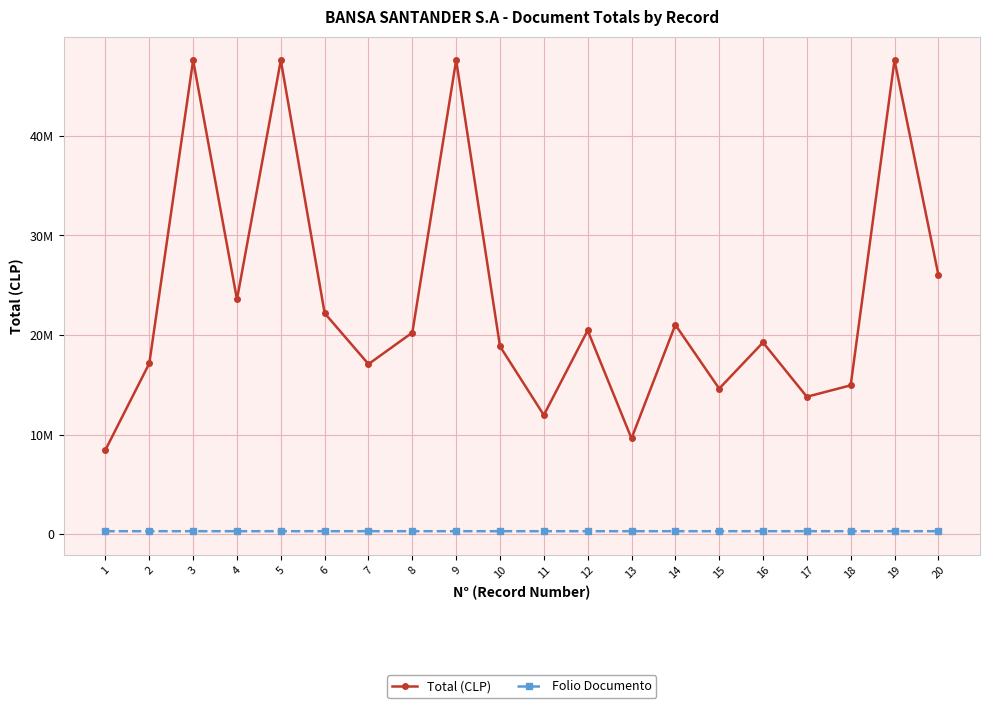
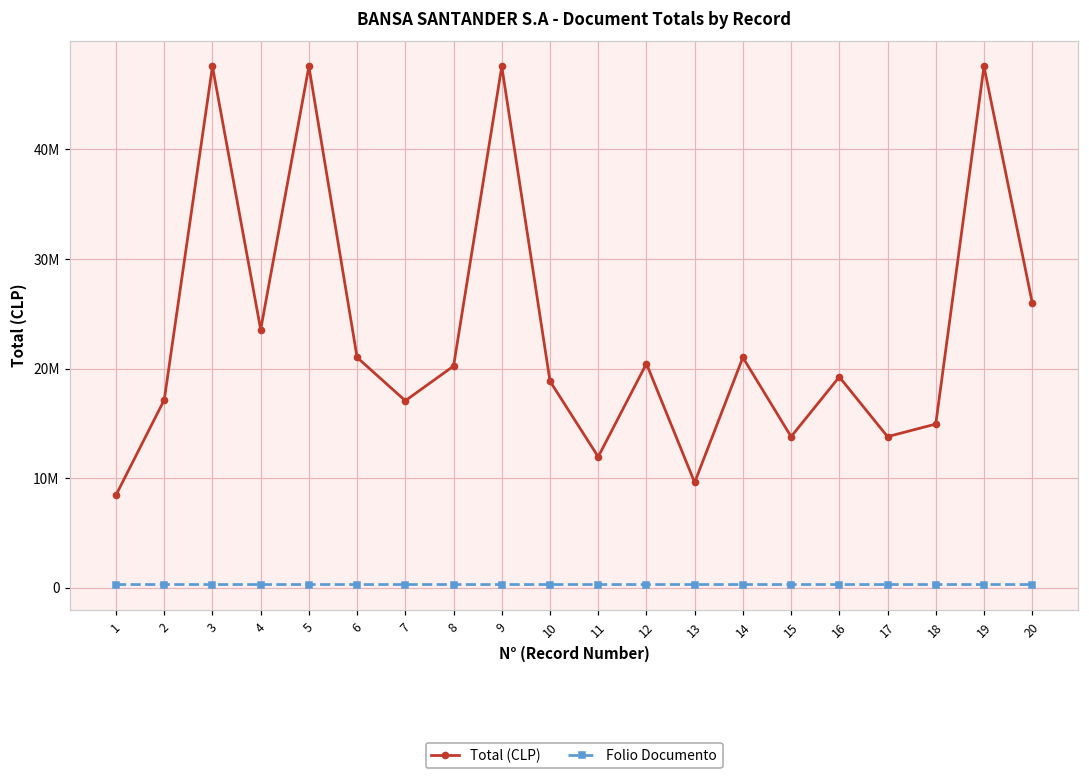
Total (CLP), 6: 22000000 -> 21000000
Total (CLP), 15: 15000000 -> 14000000
